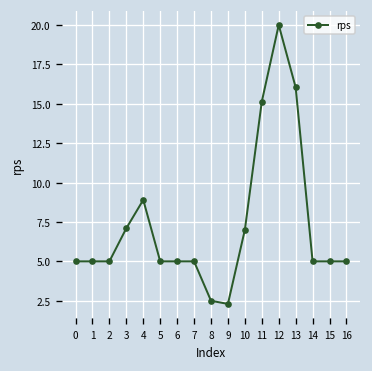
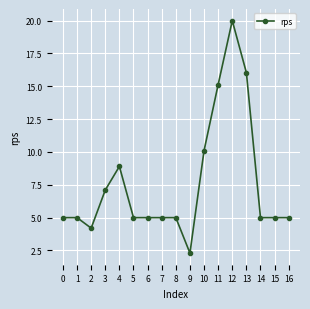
2: 5.0 -> 4.2
8: 2.5 -> 5.0
10: 7.0 -> 10.1
